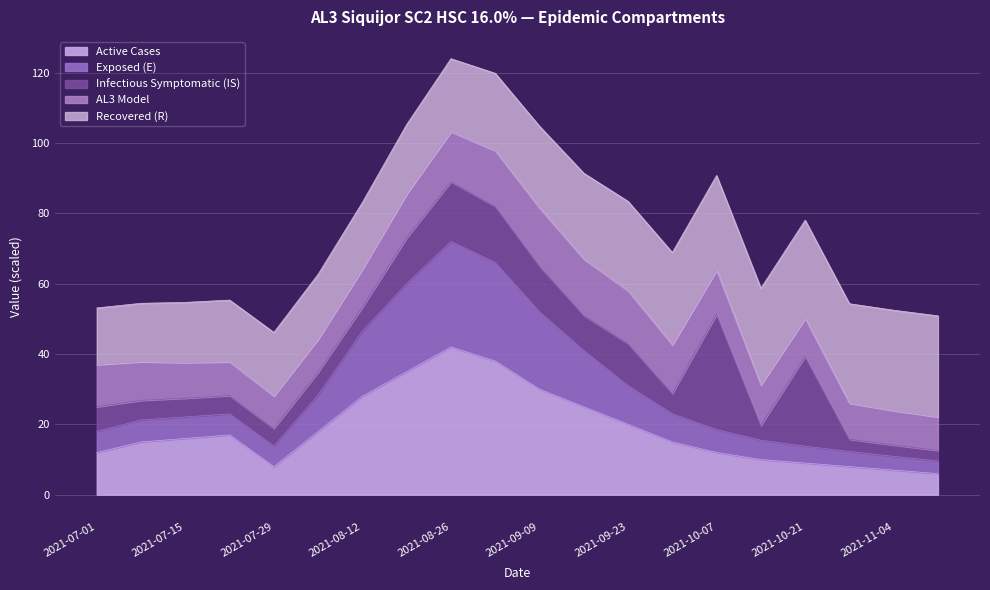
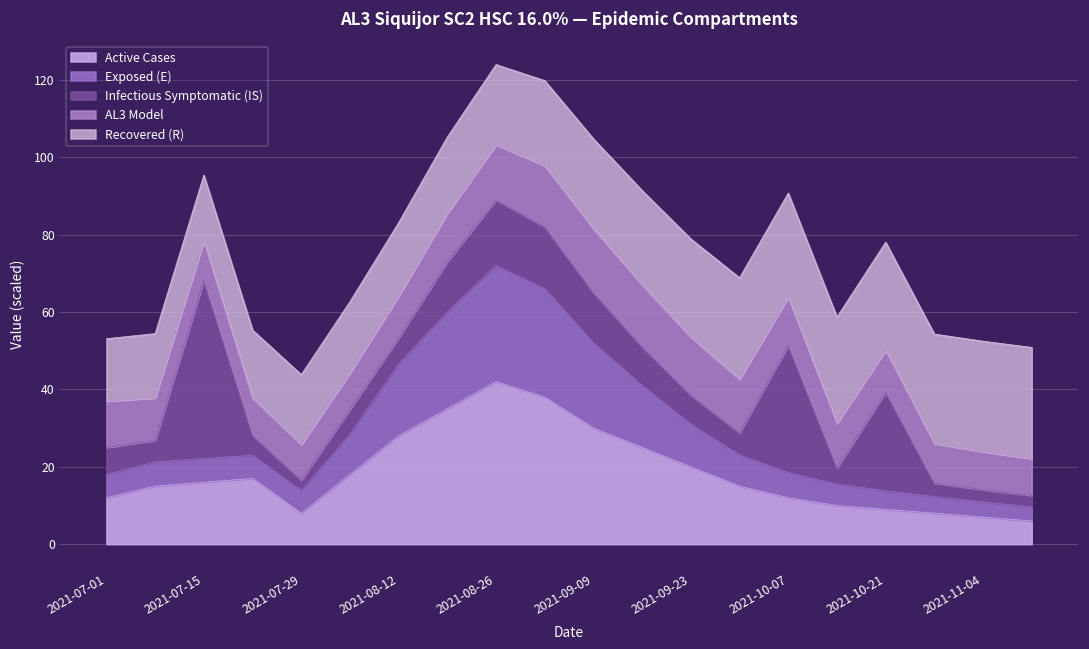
Infectious Symptomatic (IS), 2021-07-15: 5 -> 46
Infectious Symptomatic (IS), 2021-07-29: 5 -> 3
Infectious Symptomatic (IS), 2021-09-23: 12 -> 8
